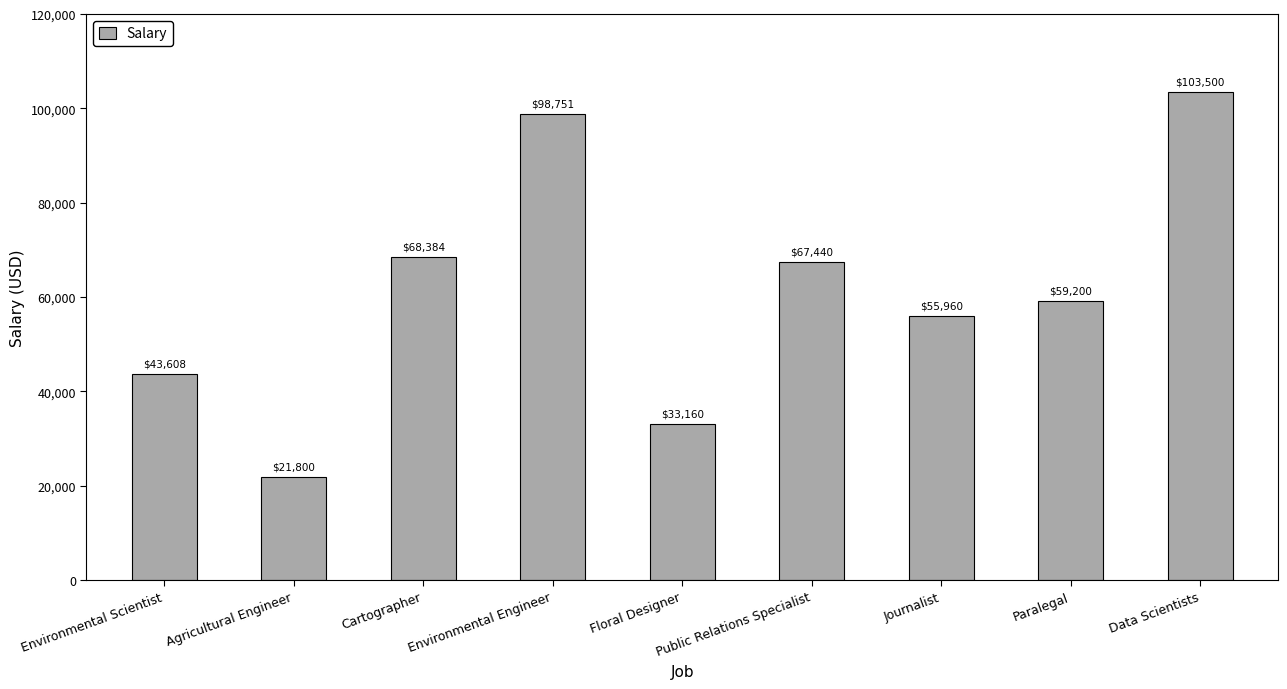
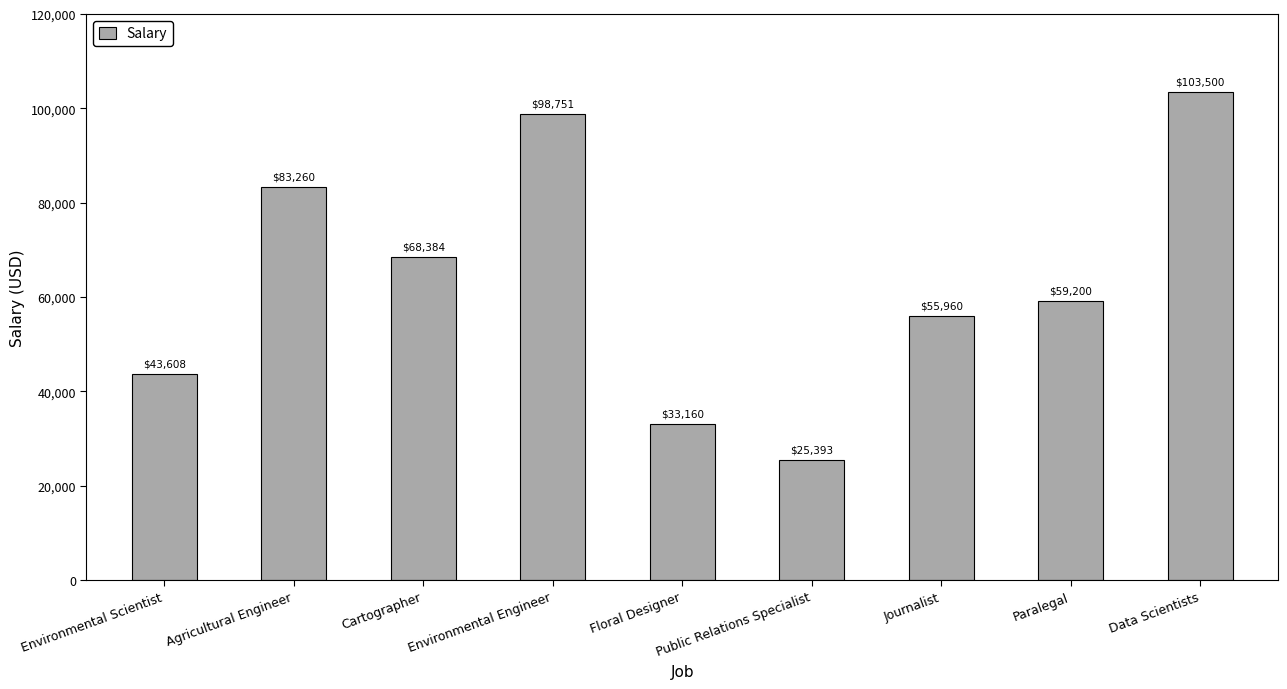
Agricultural Engineer: $21,800 -> $83,260
Public Relations Specialist: $67,440 -> $25,393
